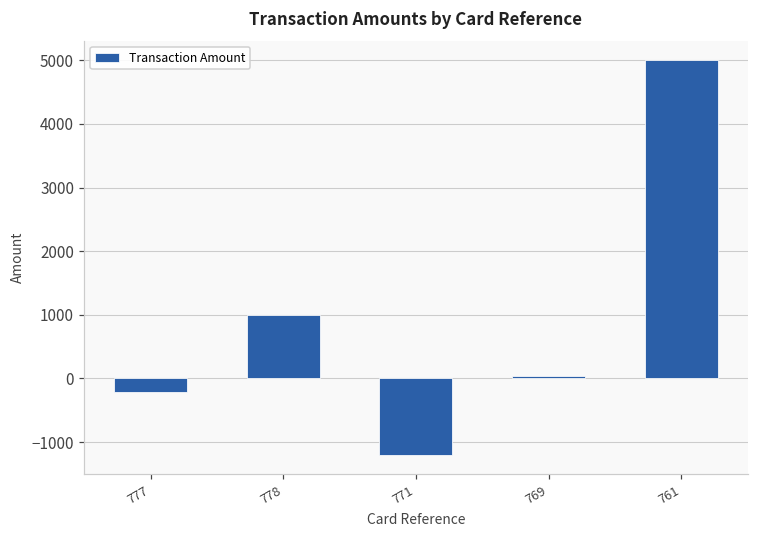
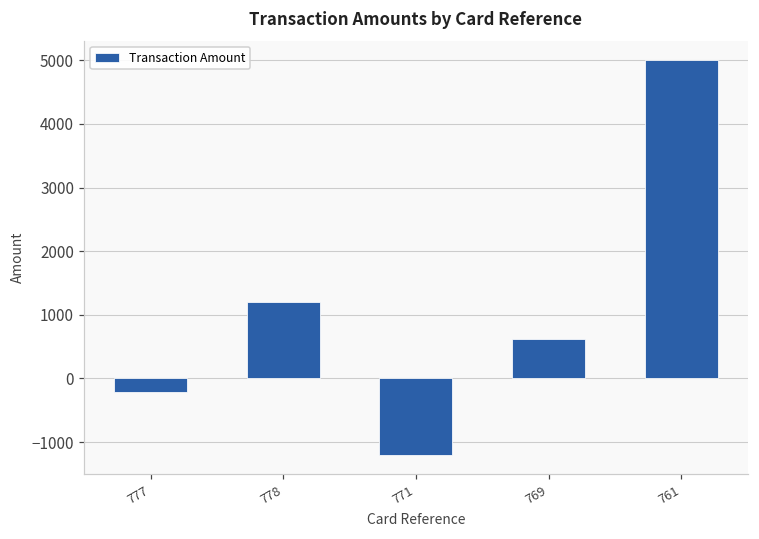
778: 1000 -> 1200
769: 0 -> 600
